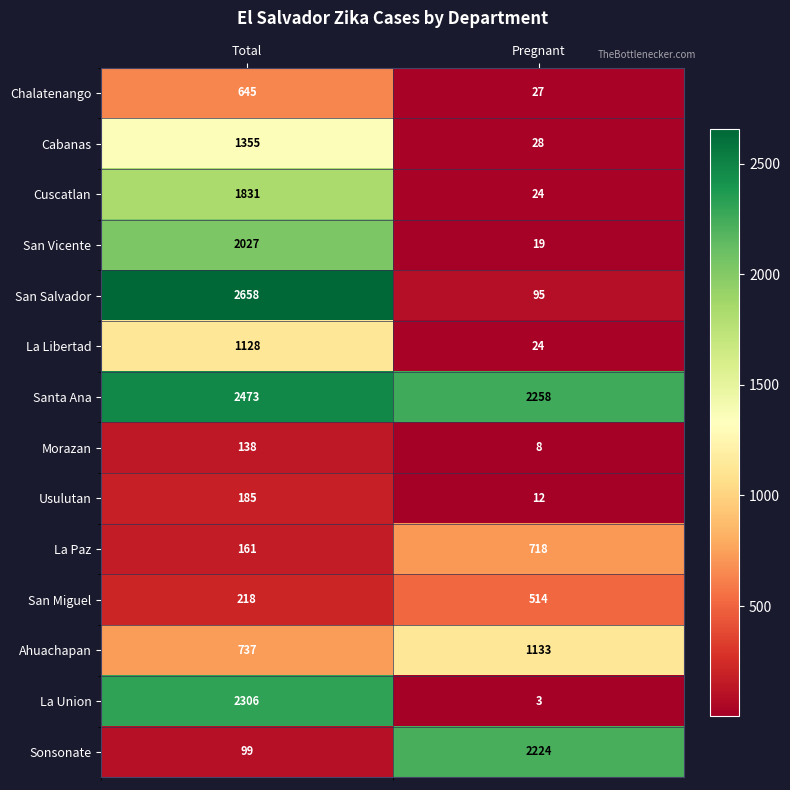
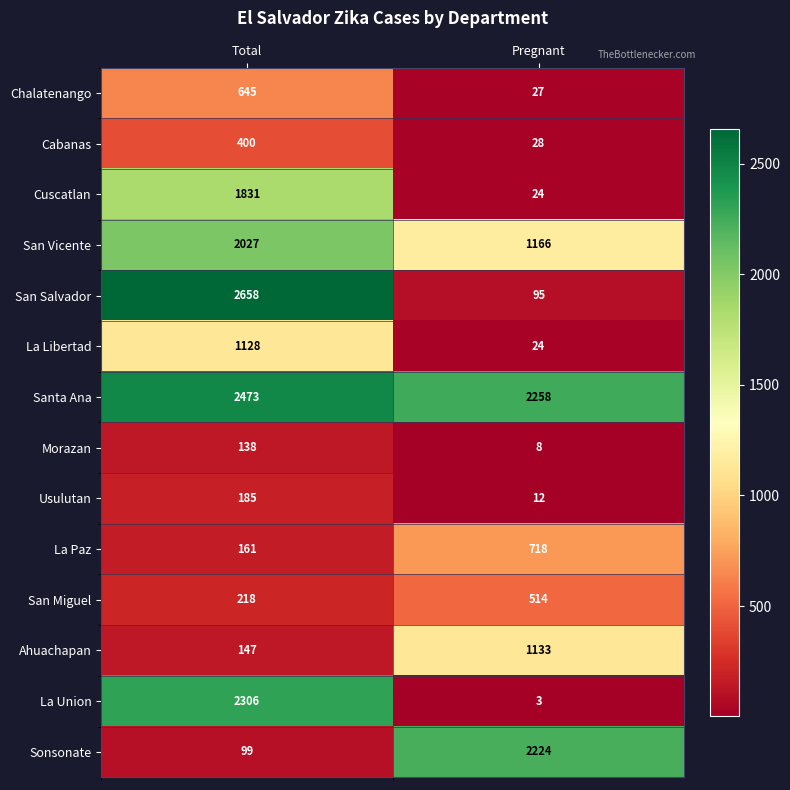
Cabanas, Total: 1355 -> 400
San Vicente, Pregnant: 19 -> 1166
Ahuachapan, Total: 737 -> 147
